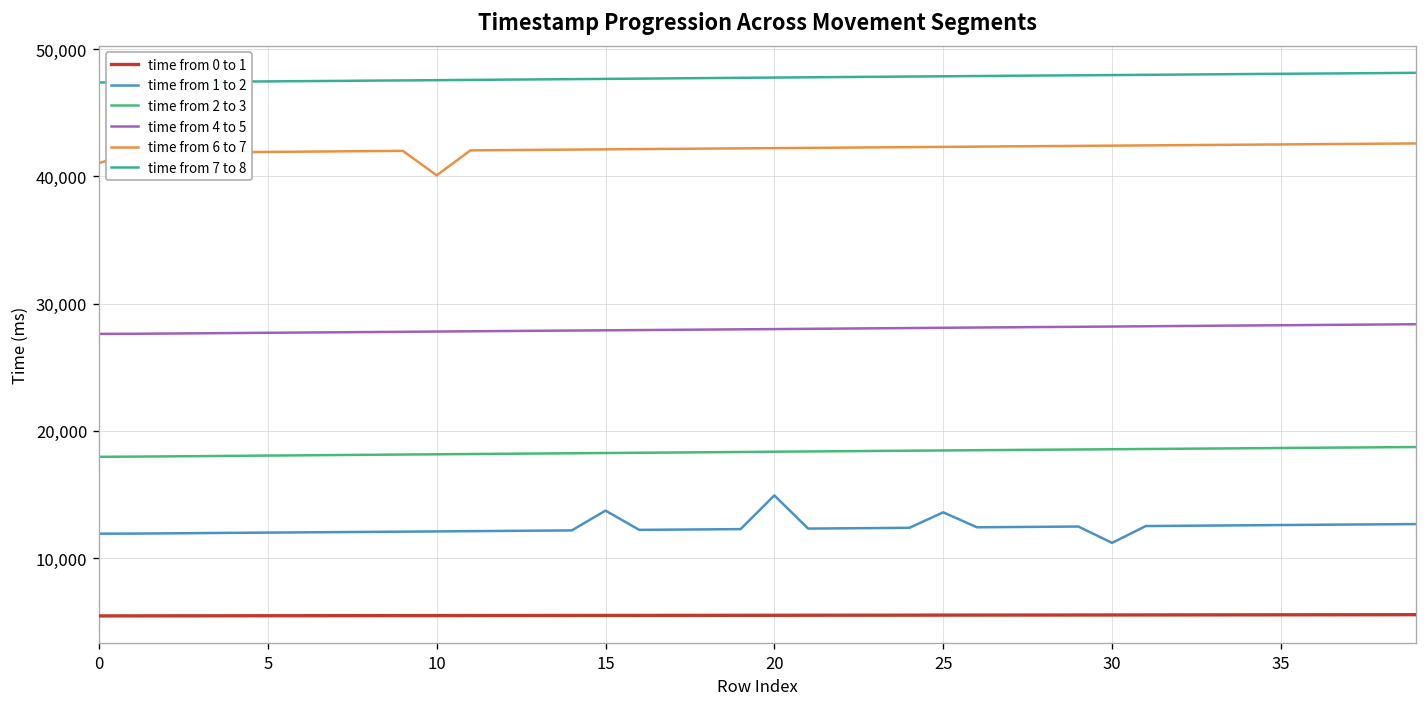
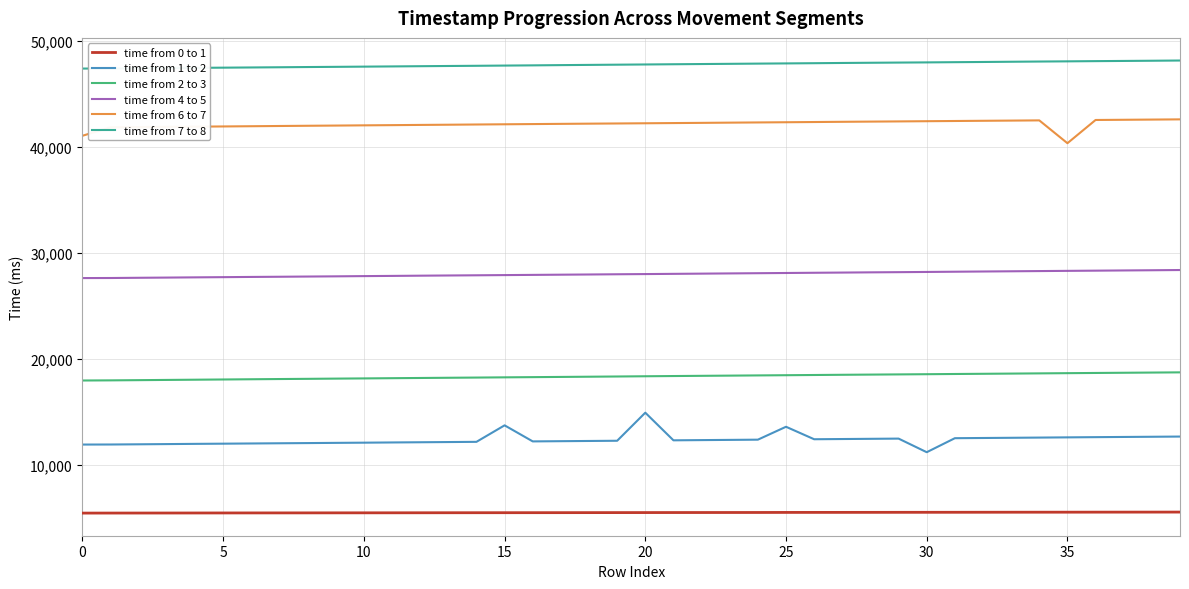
time from 6 to 7, 10: 40,100 -> 42,000
time from 6 to 7, 35: 42,500 -> 40,300
